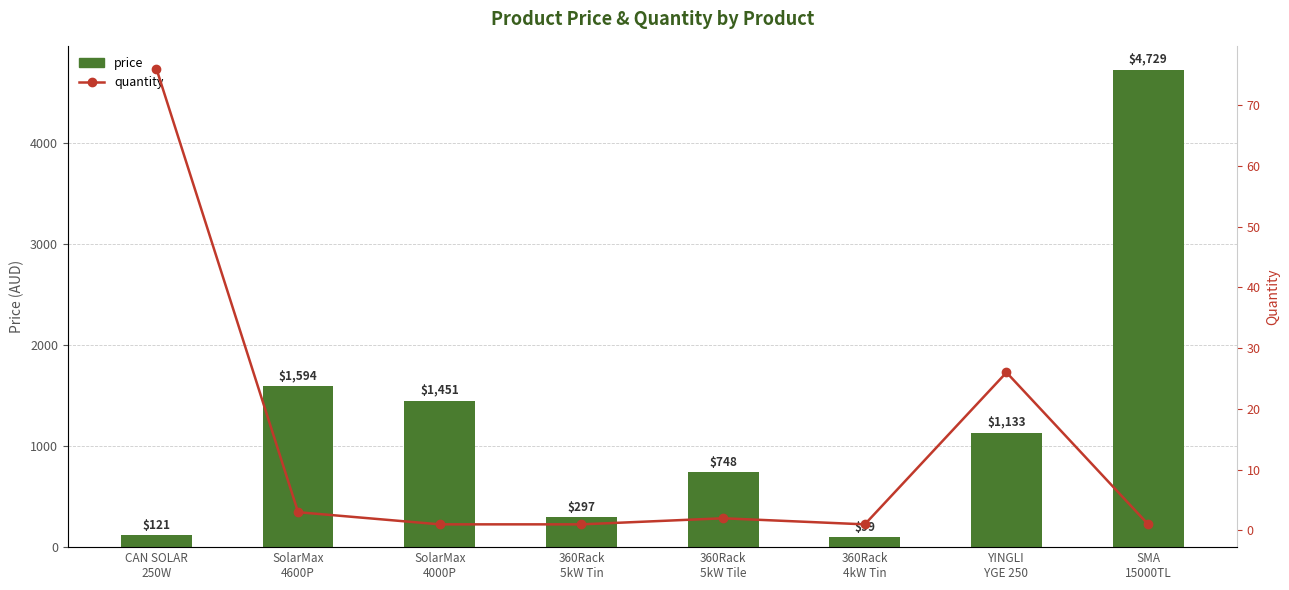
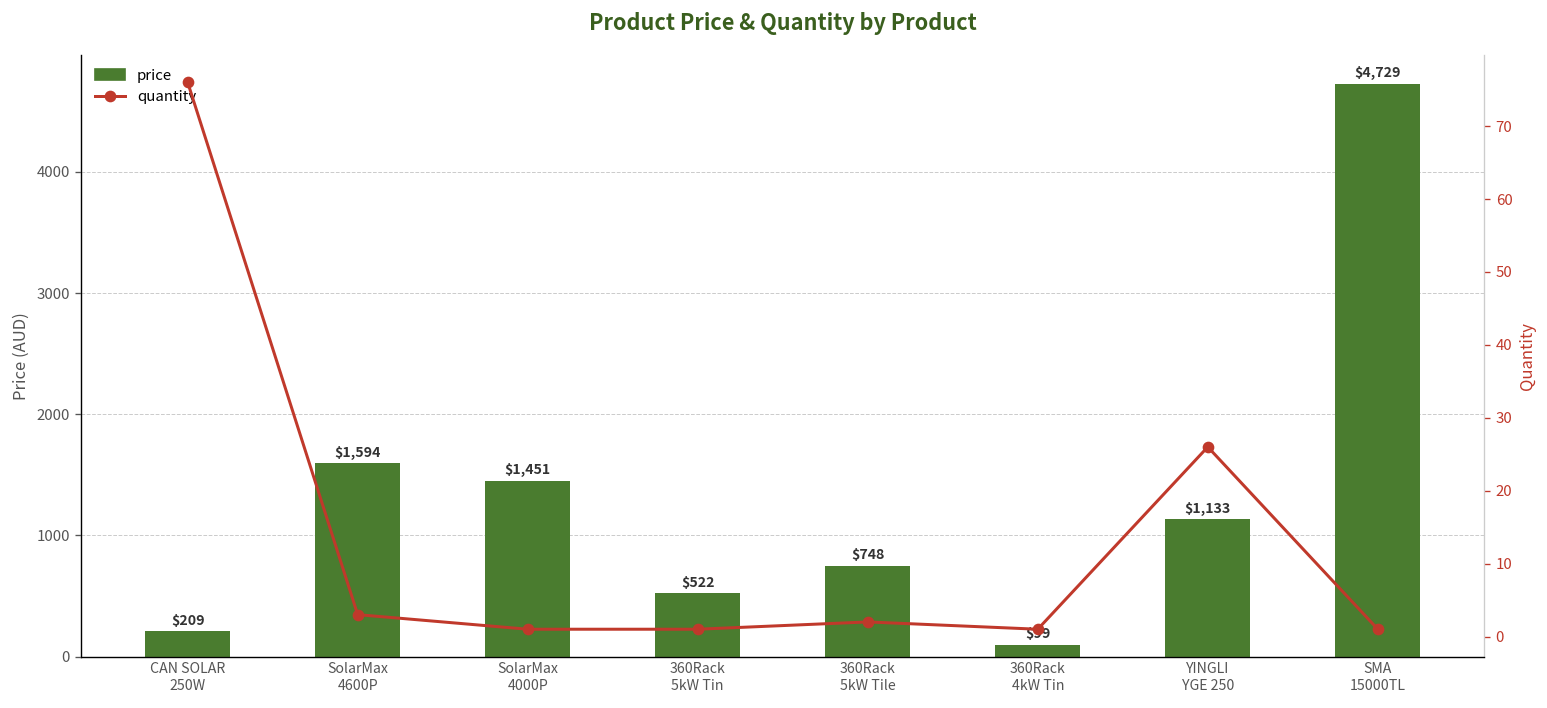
price, CAN SOLAR 250W: $121 -> $209
price, 360Rack 5kW Tin: $297 -> $522
